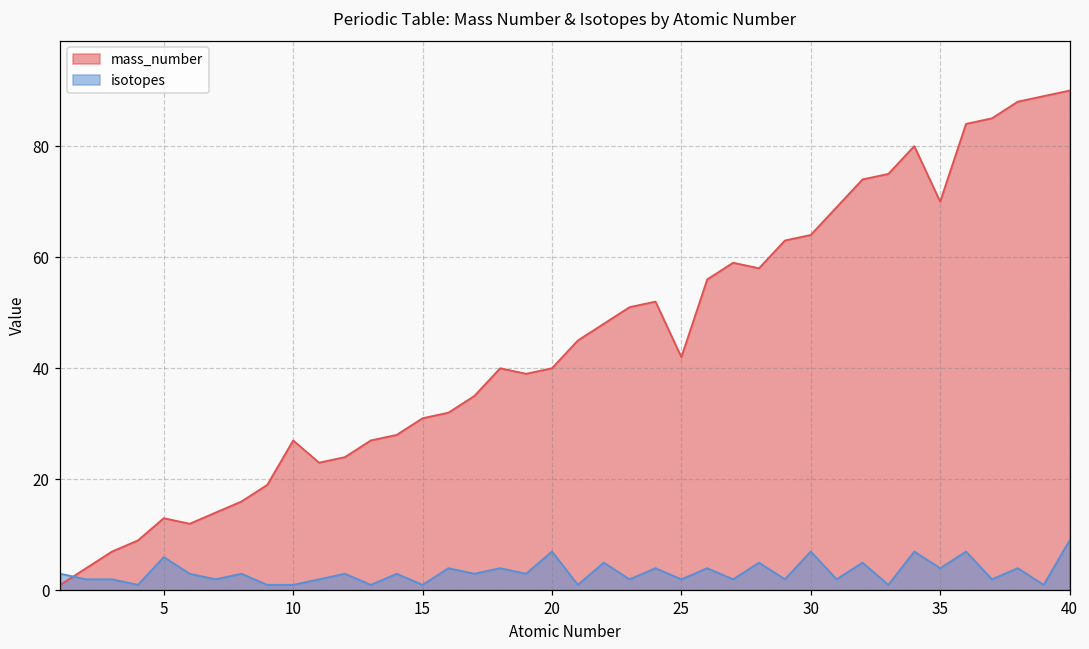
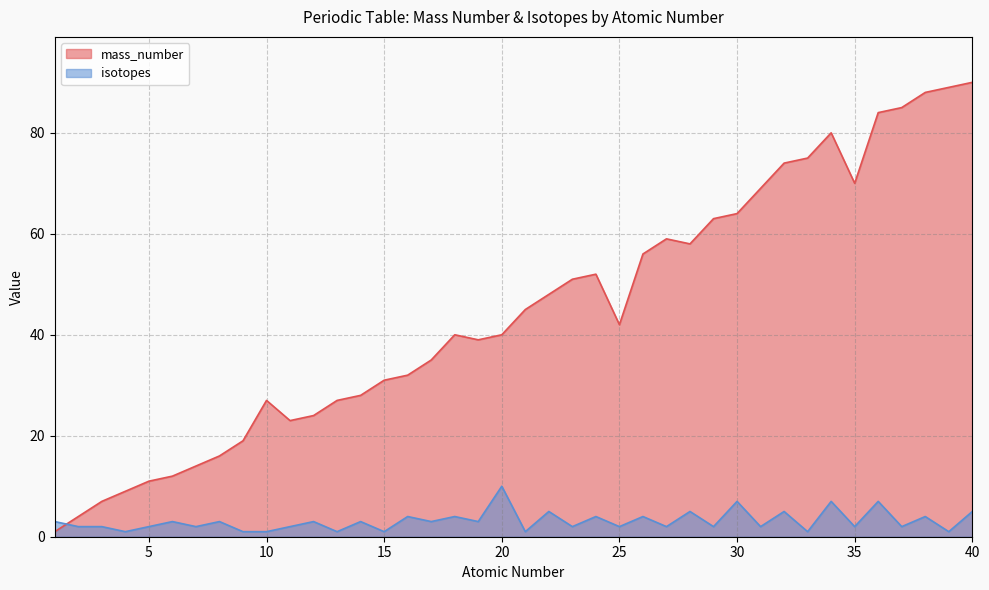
mass_number, 5: 13 -> 11
isotopes, 5: 6 -> 2
isotopes, 20: 7 -> 10
isotopes, 35: 4 -> 2
isotopes, 40: 9 -> 5
